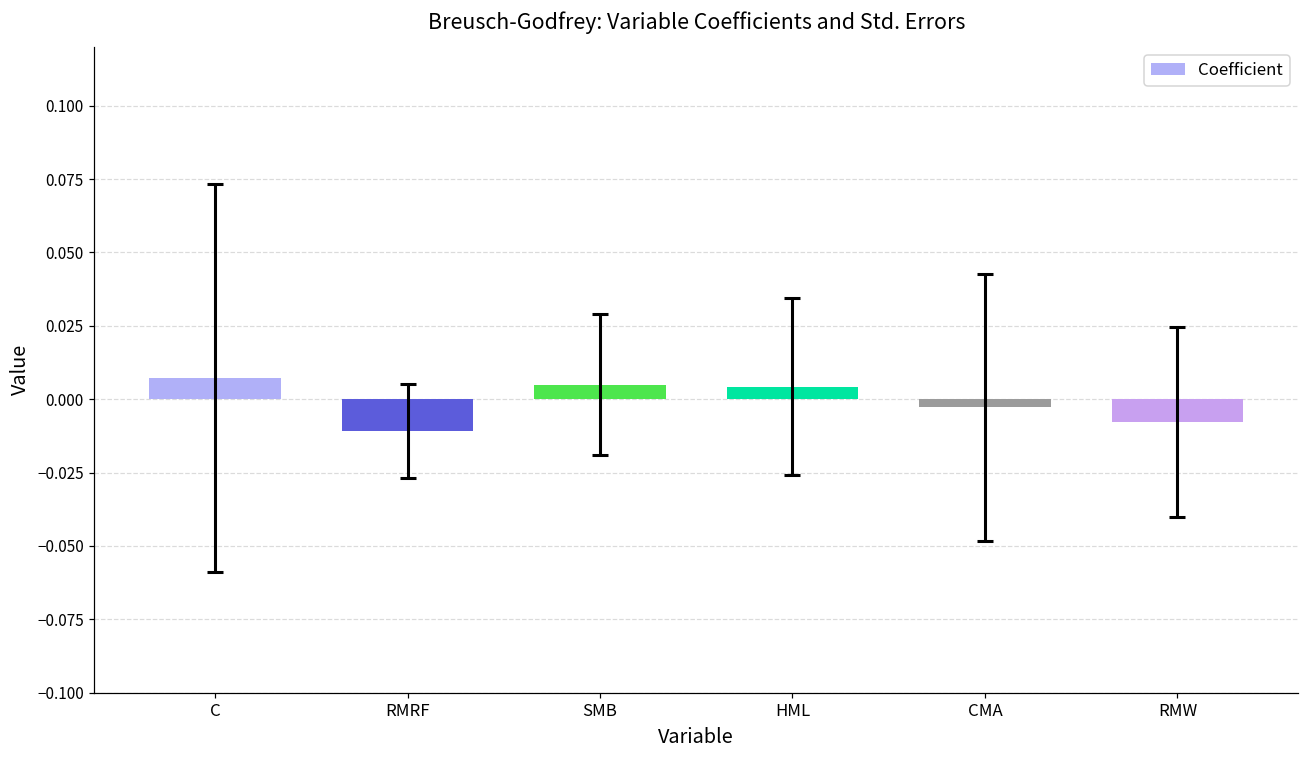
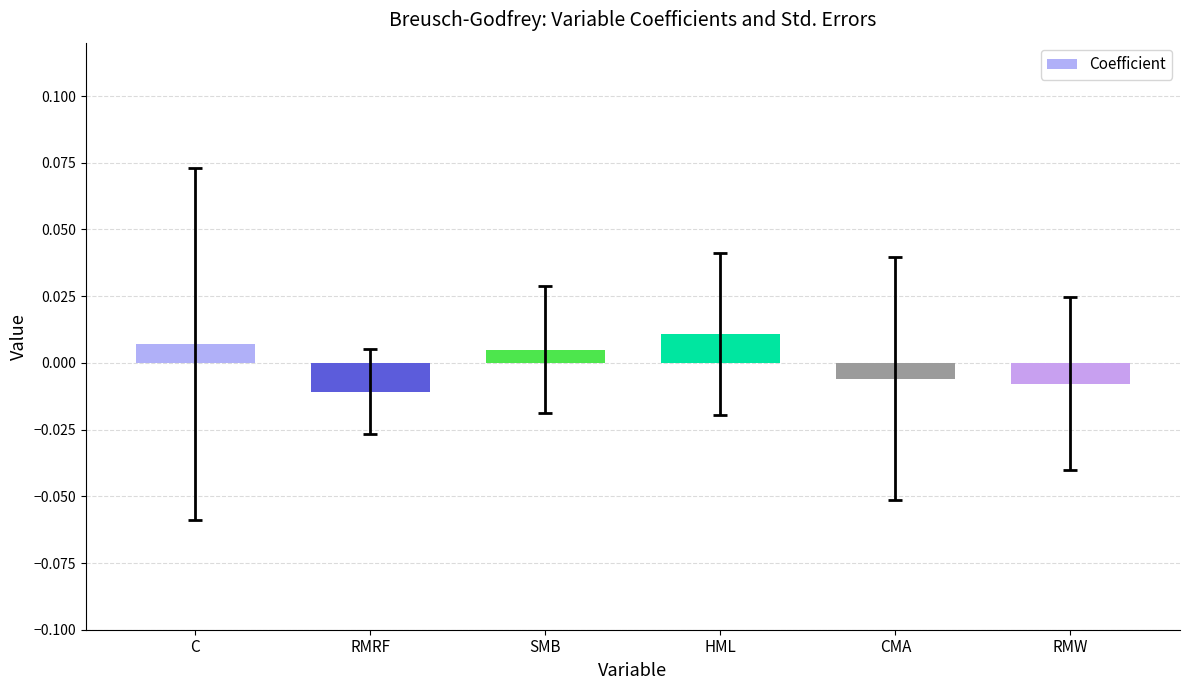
Coefficient, HML: 0.004 -> 0.011
Coefficient, CMA: -0.003 -> -0.006
